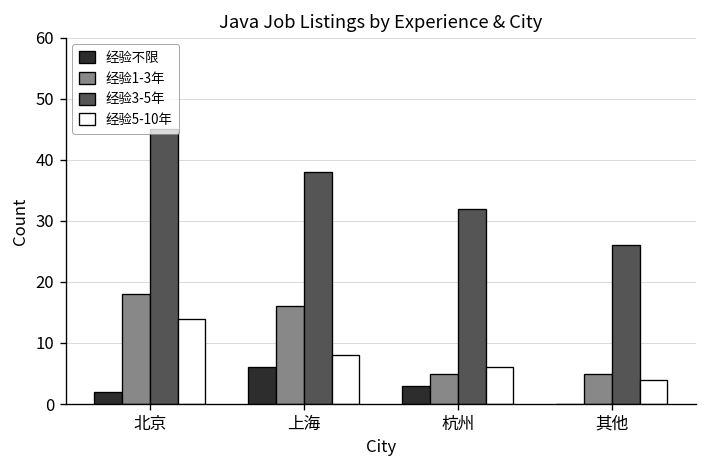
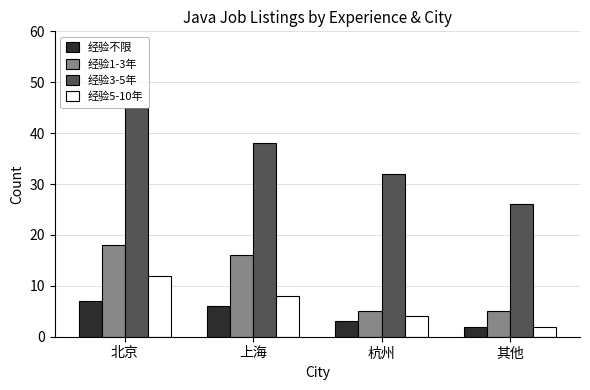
经验不限, 北京: 2 -> 7
经验5-10年, 北京: 14 -> 12
经验5-10年, 杭州: 6 -> 4
经验不限, 其他: 0 -> 2
经验5-10年, 其他: 4 -> 2
